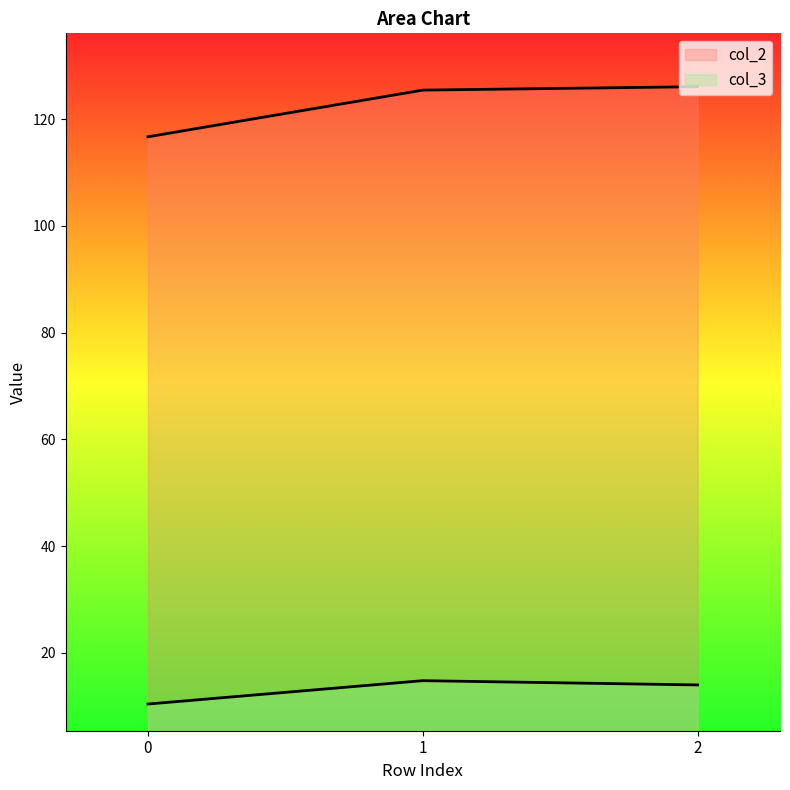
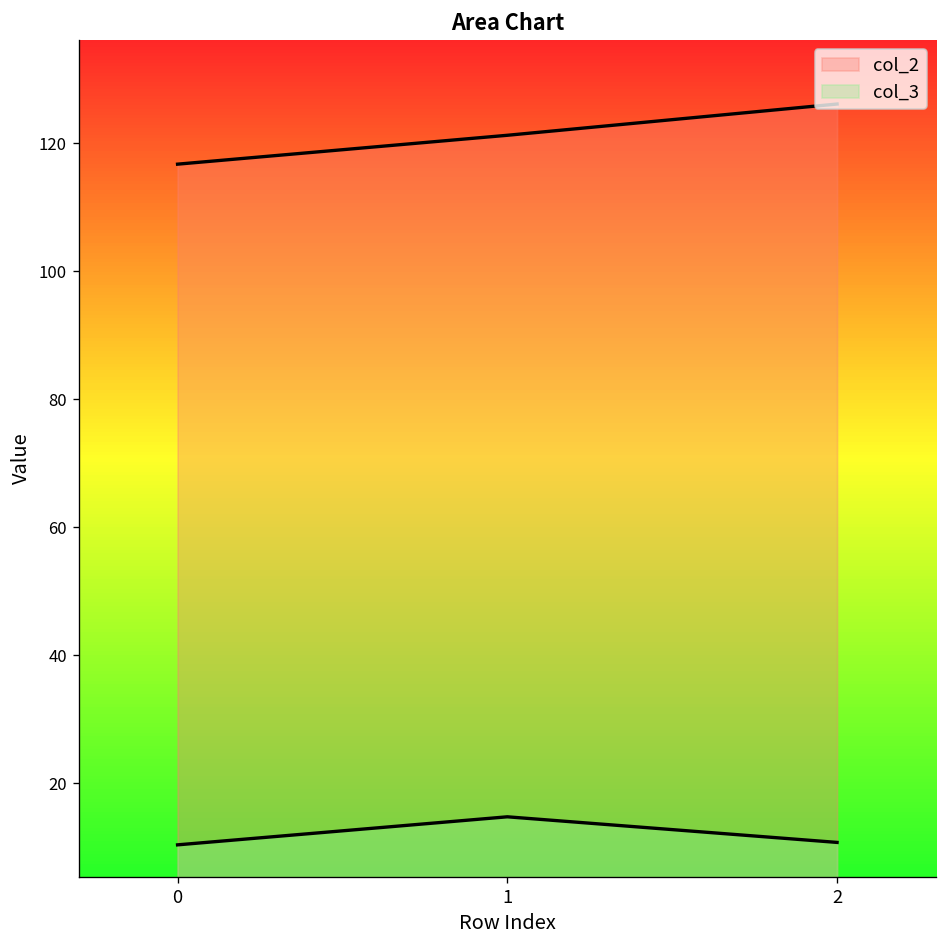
col_2, 1: 125 -> 121
col_3, 2: 14 -> 11
